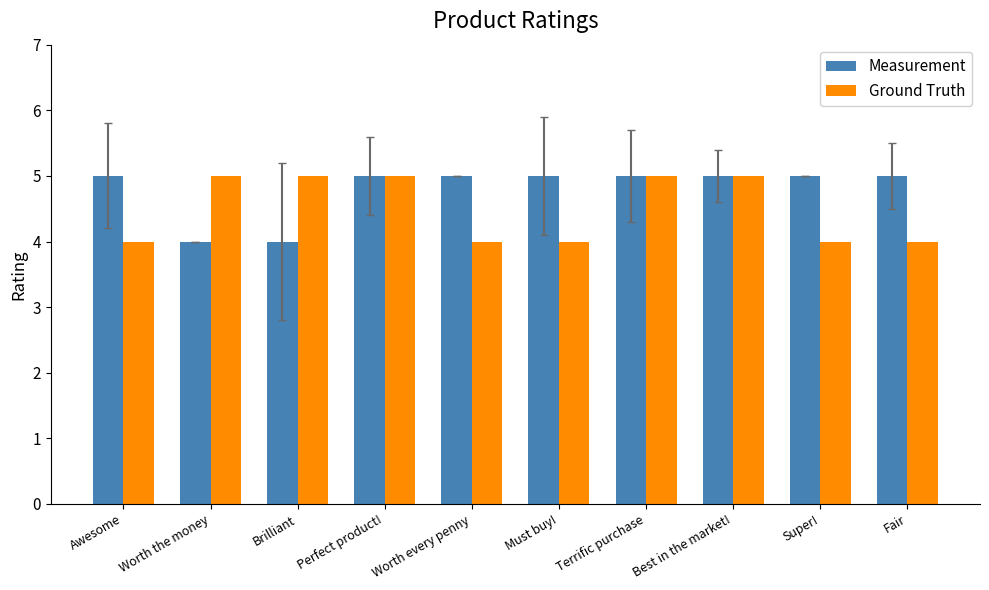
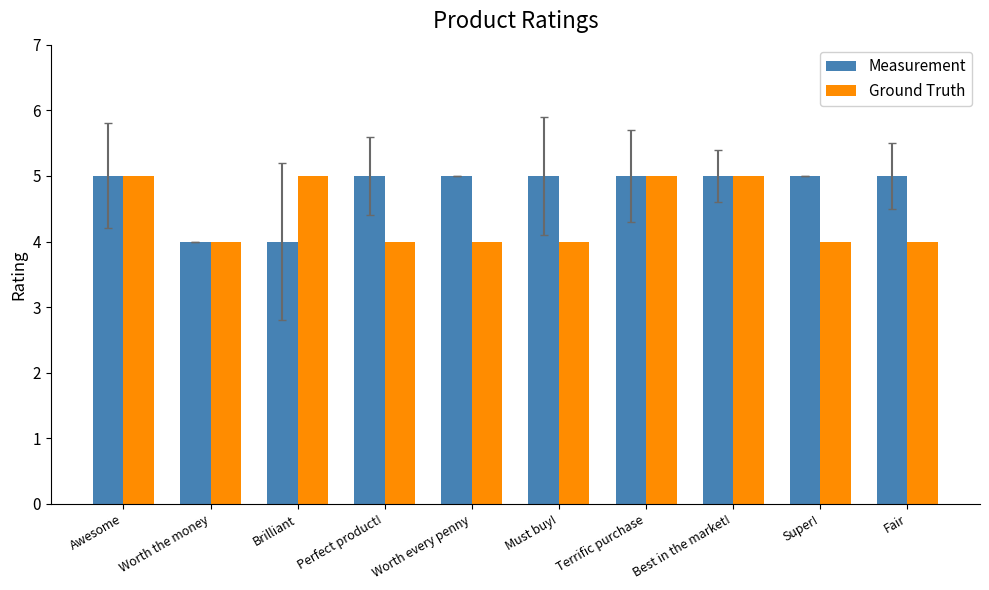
Ground Truth, Awesome: 4 -> 5
Ground Truth, Worth the money: 5 -> 4
Ground Truth, Perfect product!: 5 -> 4
